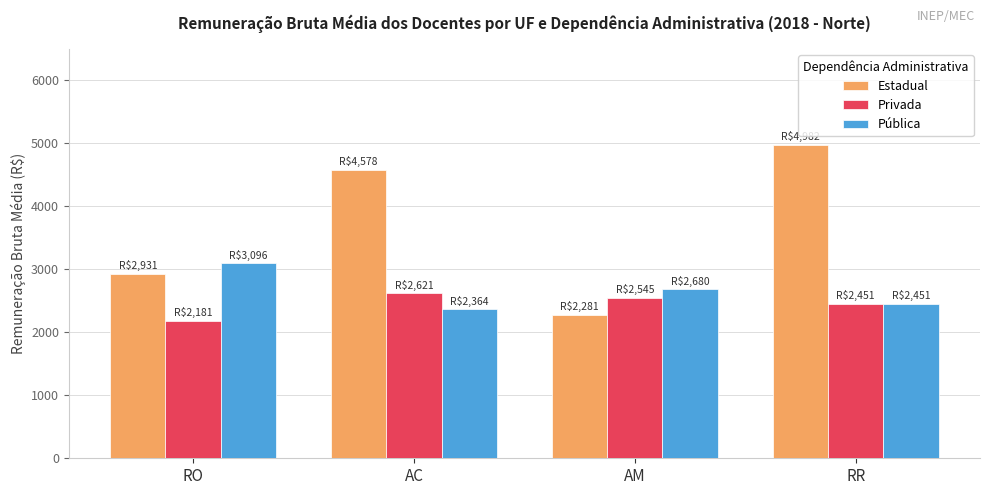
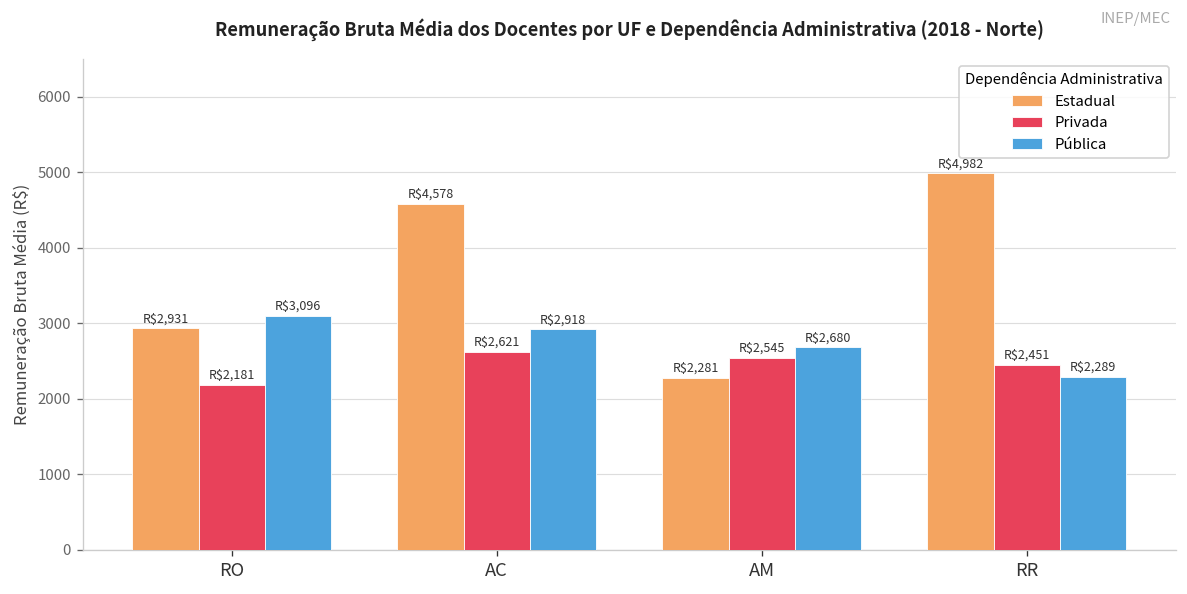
Pública, AC: $2,364 -> $2,918
Pública, RR: $2,451 -> $2,289
